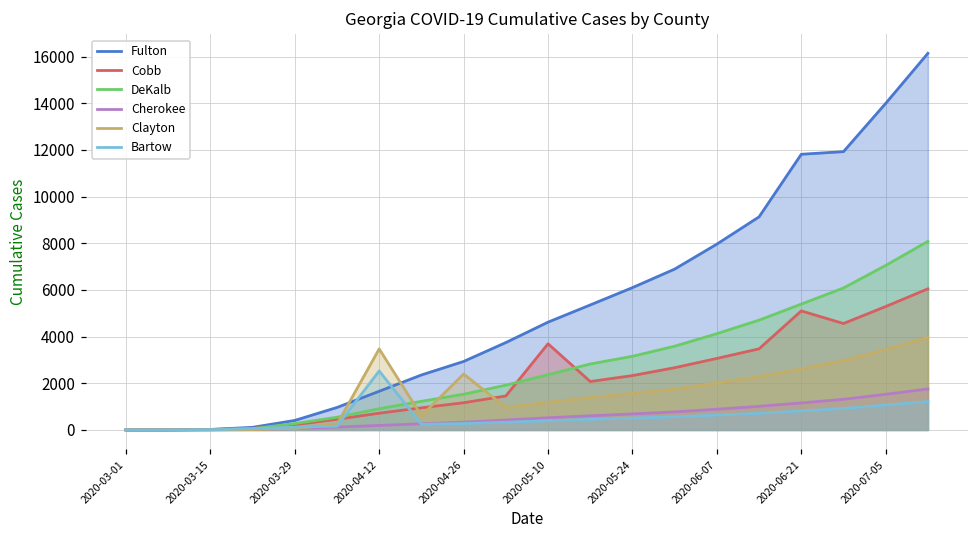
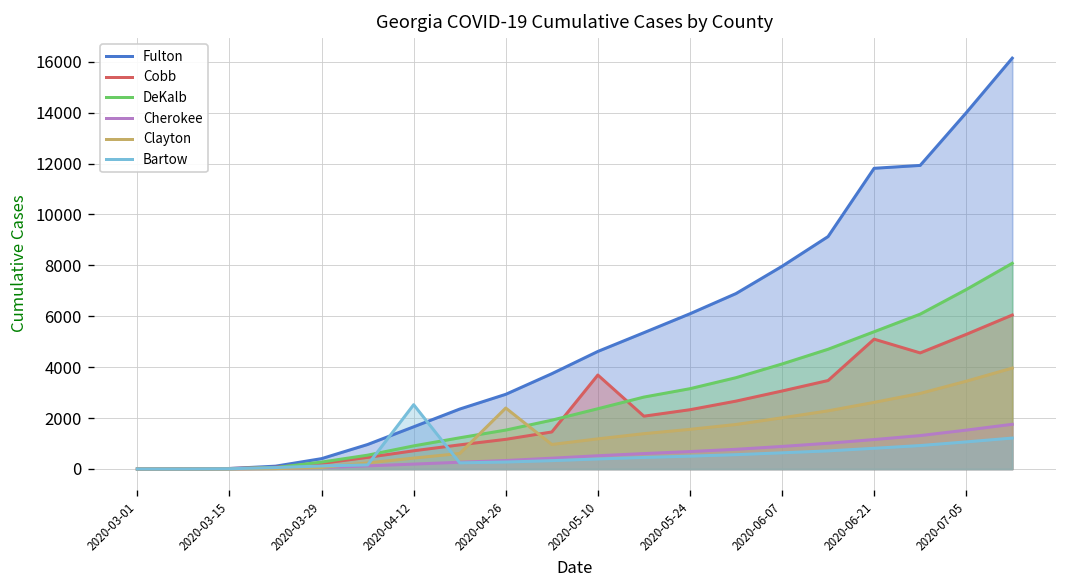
Clayton, 2020-04-12: 3500 -> 400
